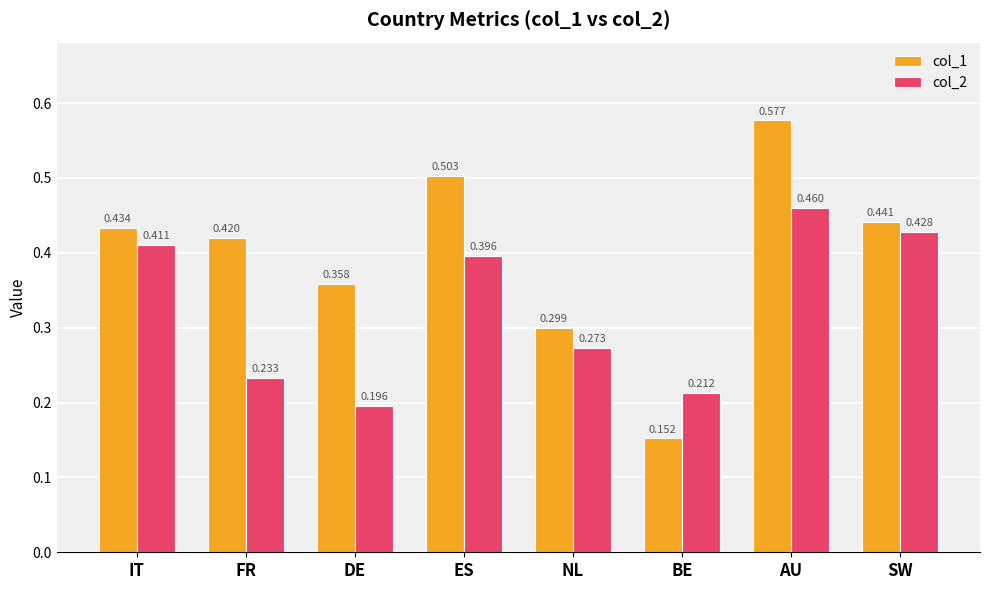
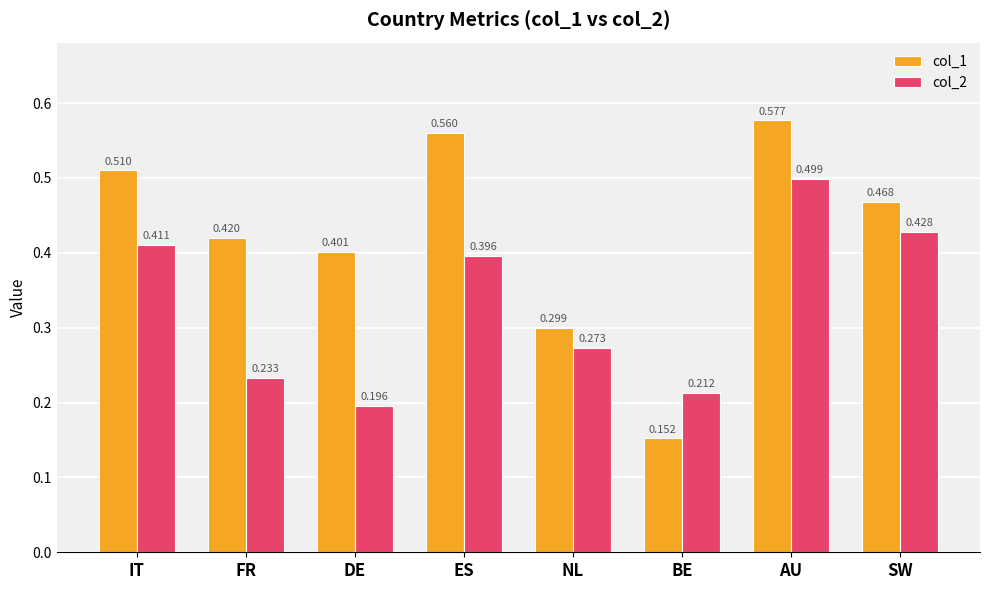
col_1, IT: 0.434 -> 0.510
col_1, DE: 0.358 -> 0.401
col_1, ES: 0.503 -> 0.560
col_2, AU: 0.460 -> 0.499
col_1, SW: 0.441 -> 0.468
